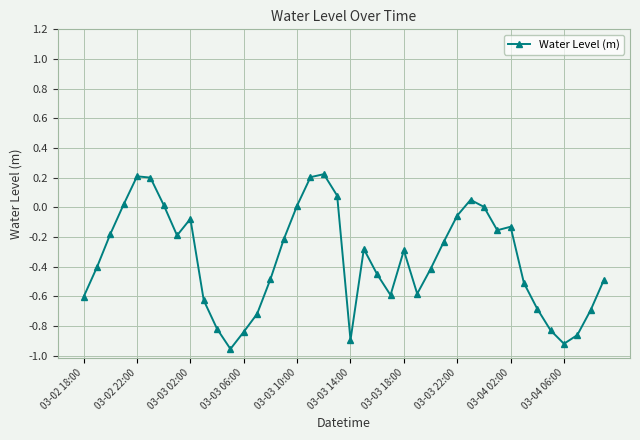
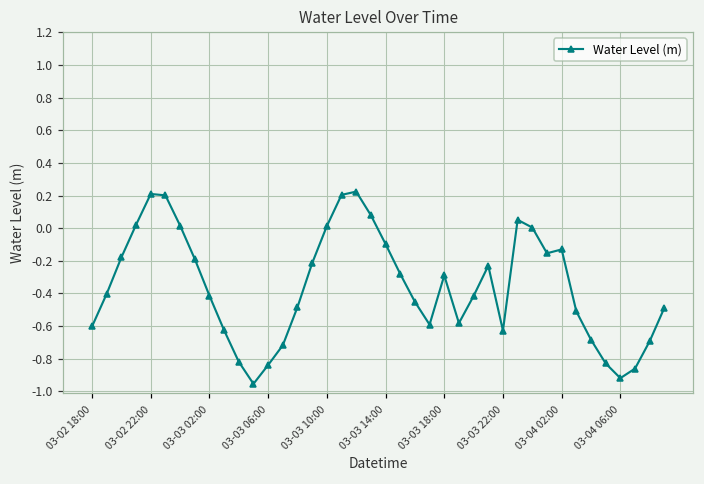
03-03 02:00: -0.08 -> -0.41
03-03 14:00: -0.89 -> -0.10
03-03 22:00: -0.06 -> -0.63
